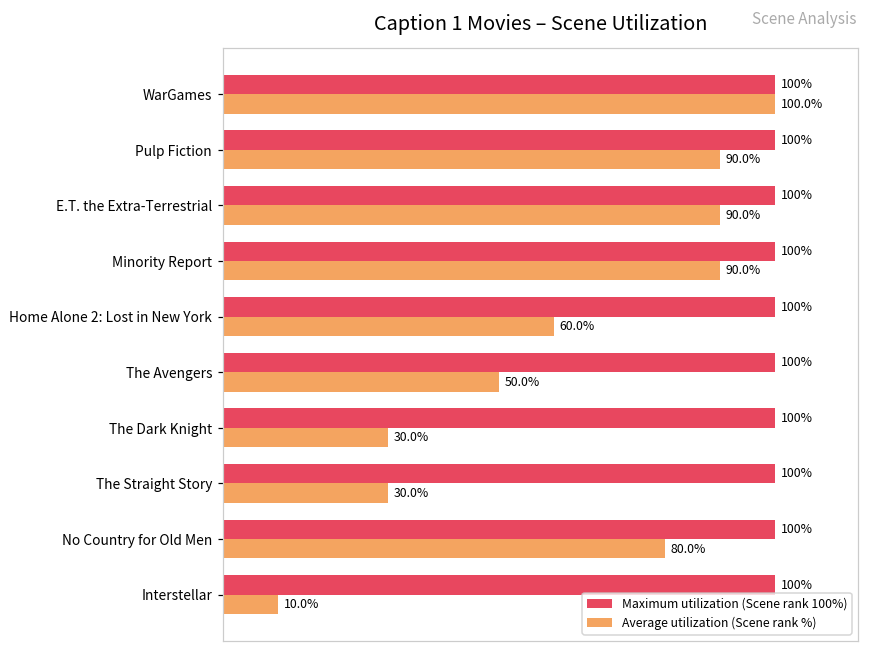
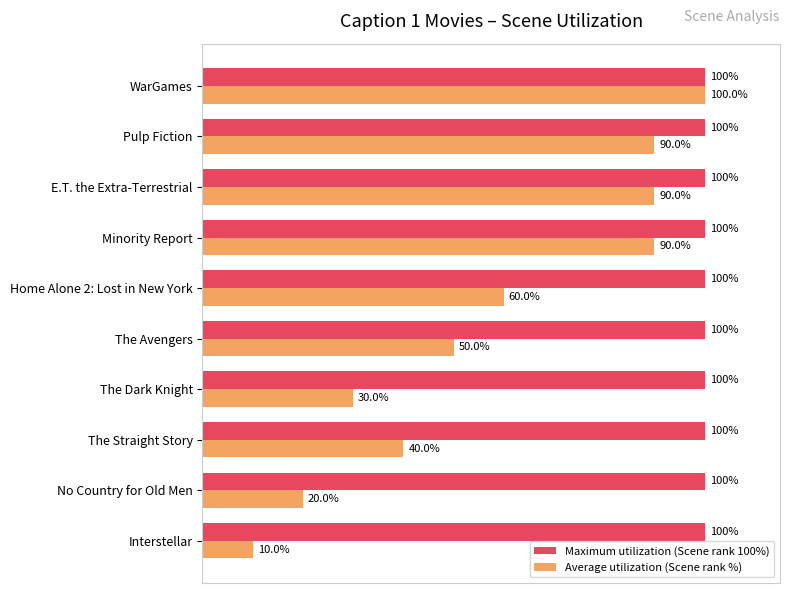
Average utilization (Scene rank %), The Straight Story: 30.0% -> 40.0%
Average utilization (Scene rank %), No Country for Old Men: 80.0% -> 20.0%
